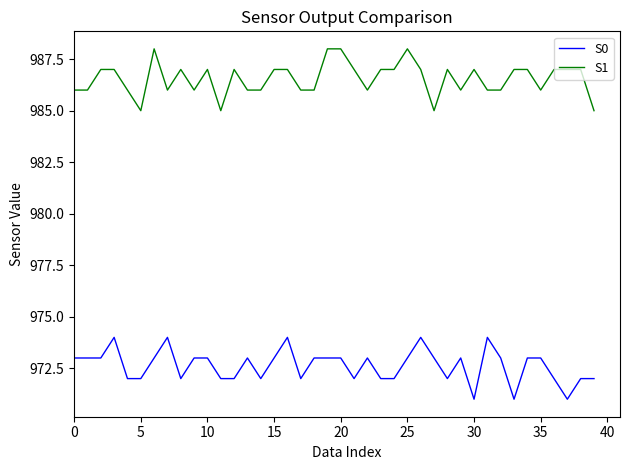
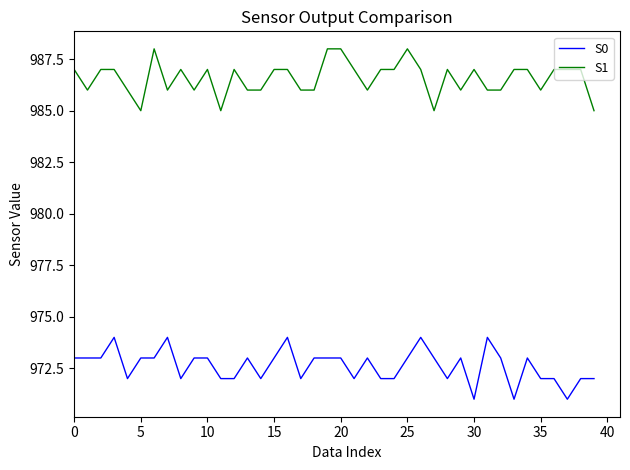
S1, 0: 986 -> 987
S0, 5: 972 -> 973
S0, 35: 973 -> 972
